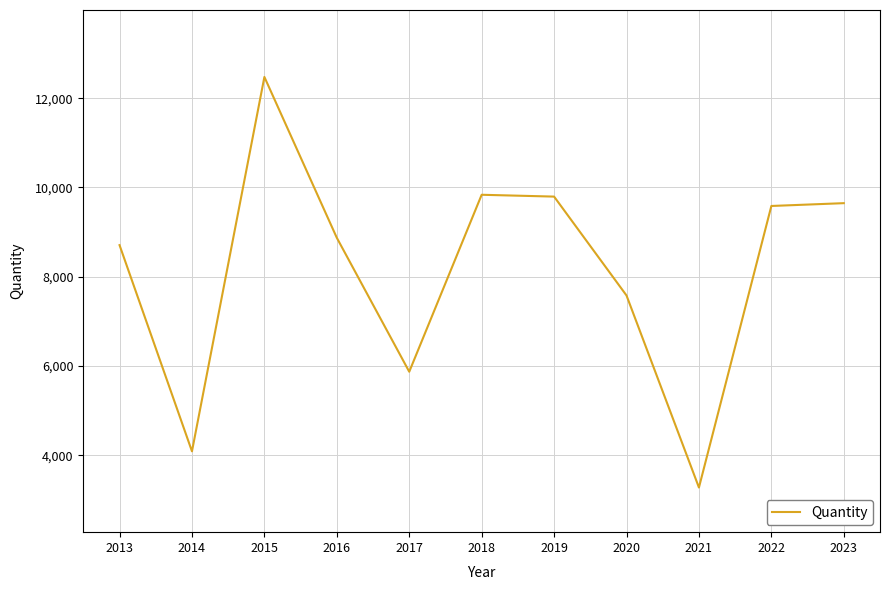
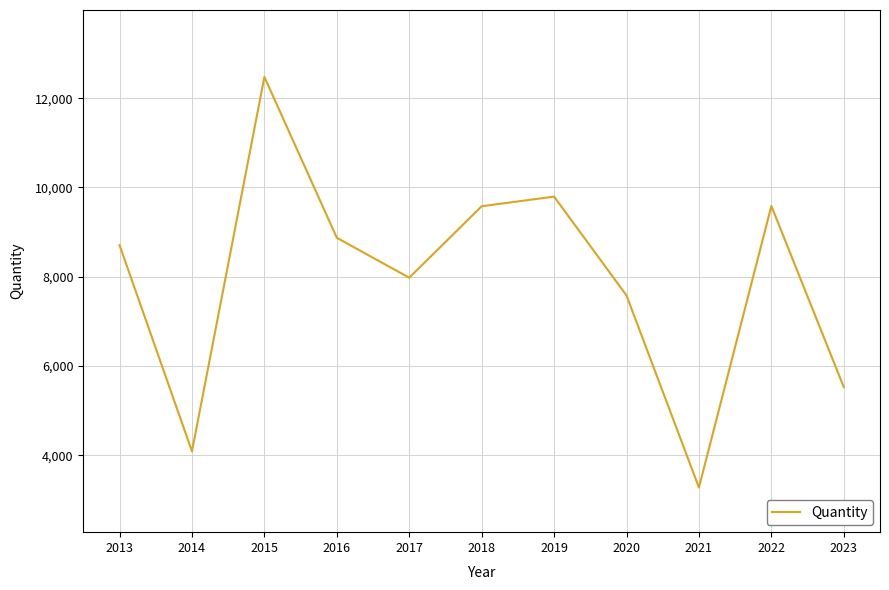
2017: 5,900 -> 8,000
2018: 9,800 -> 9,600
2023: 9,600 -> 5,500
